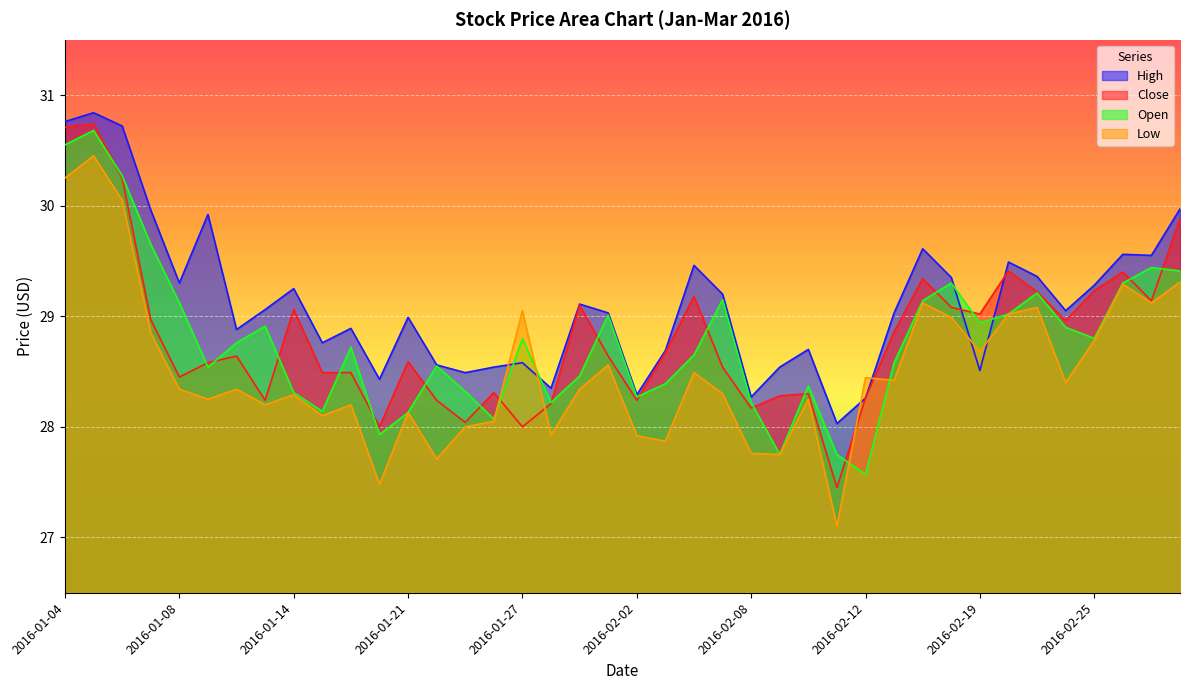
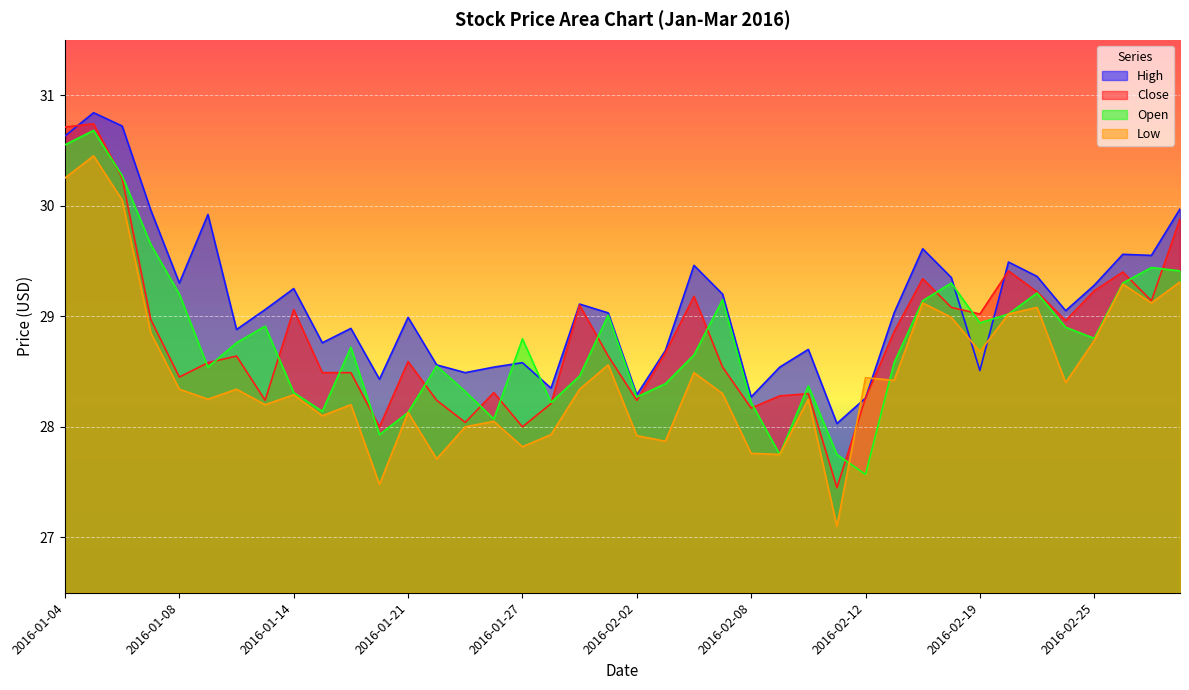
High, 2016-01-04: 30.76 -> 30.63
Open, 2016-01-08: 29.12 -> 29.20
Low, 2016-01-27: 29.05 -> 27.82
